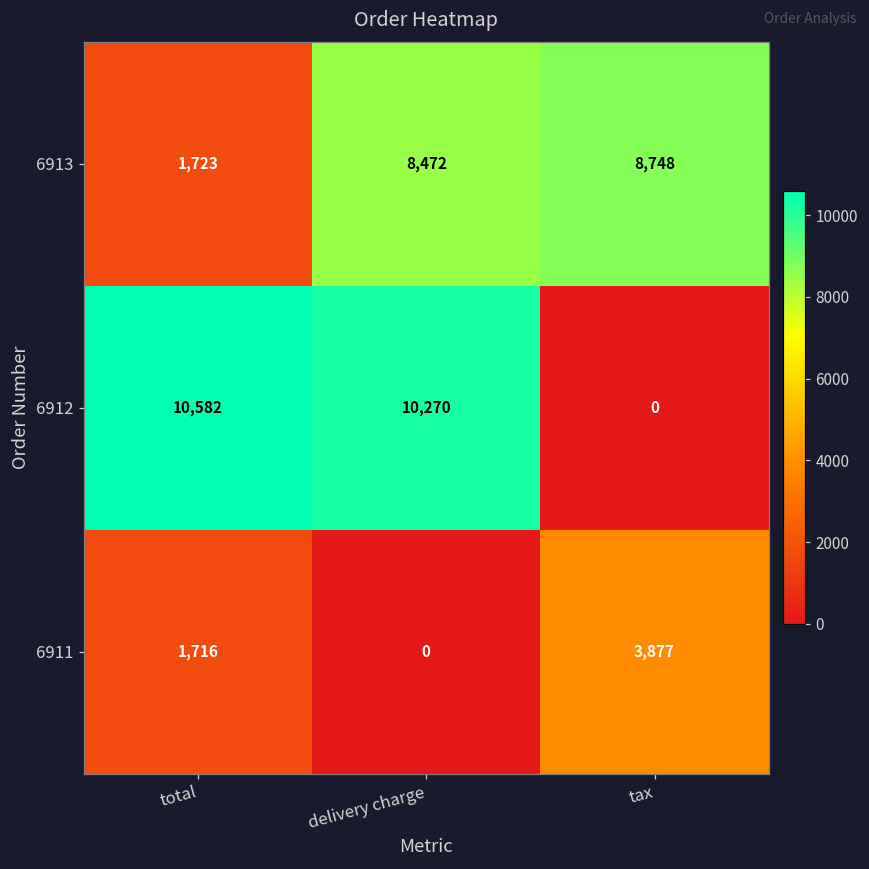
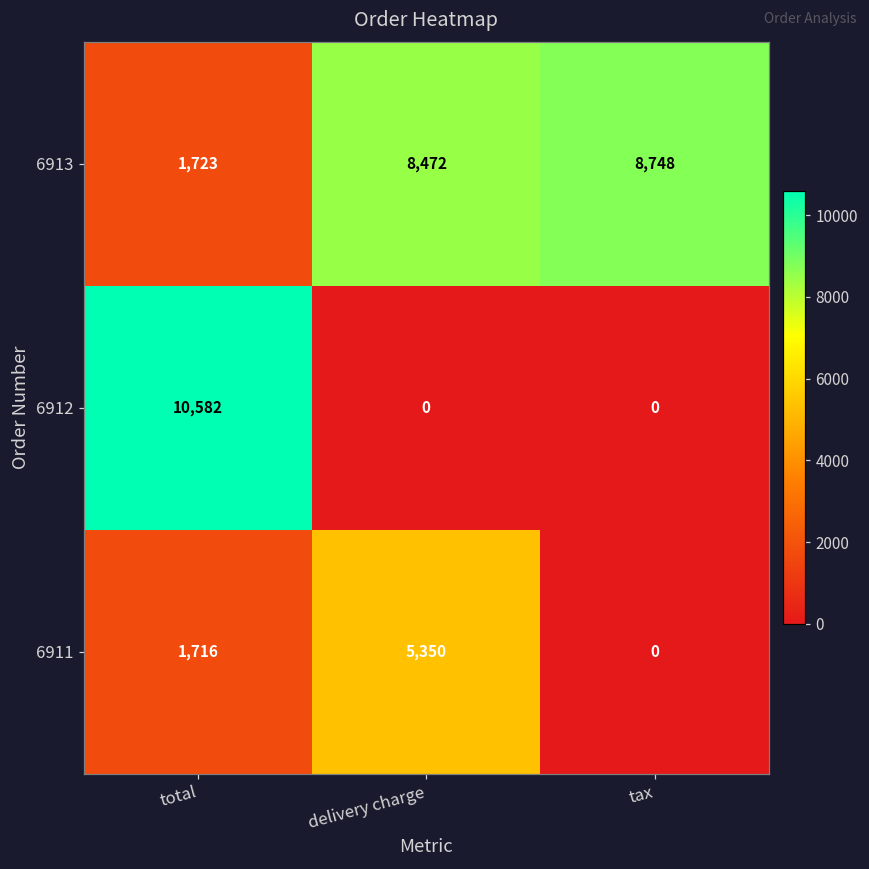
6912, delivery charge: 10,270 -> 0
6911, delivery charge: 0 -> 5,350
6911, tax: 3,877 -> 0
